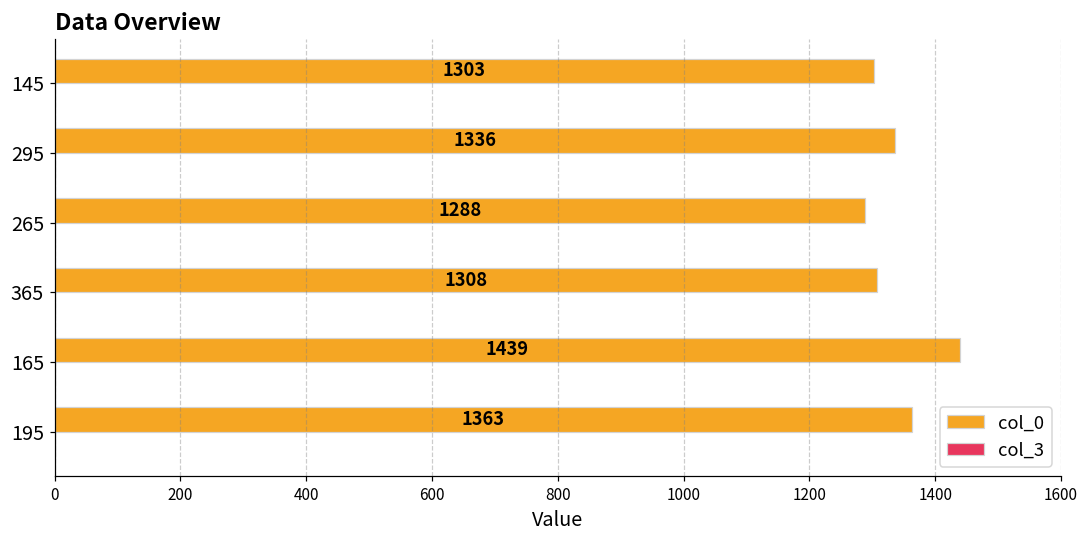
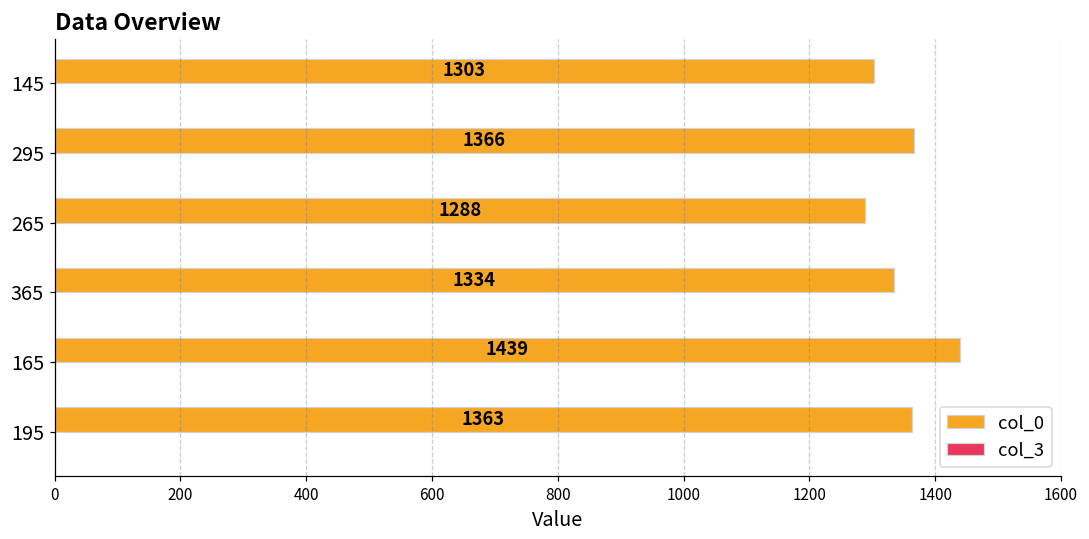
col_0, 295: 1336 -> 1366
col_0, 365: 1308 -> 1334
